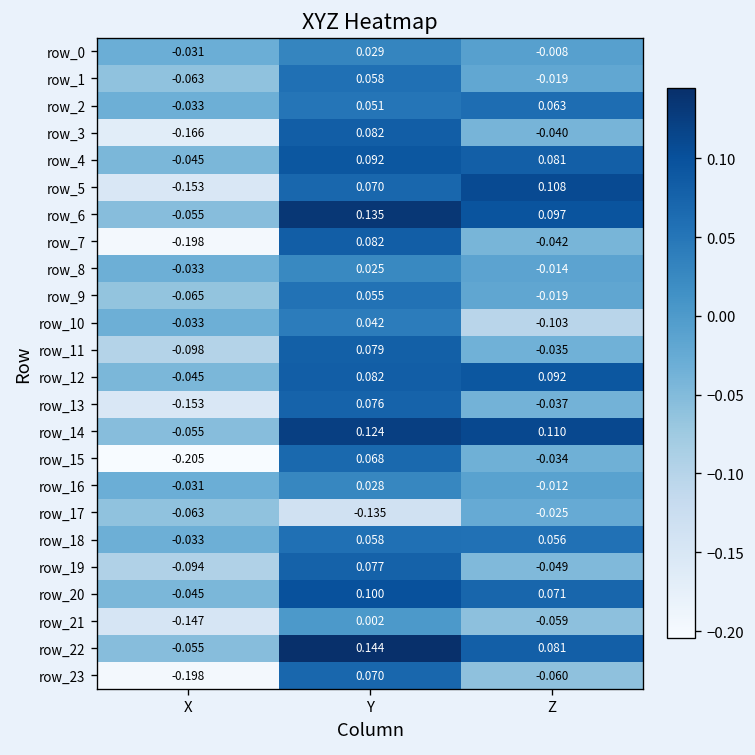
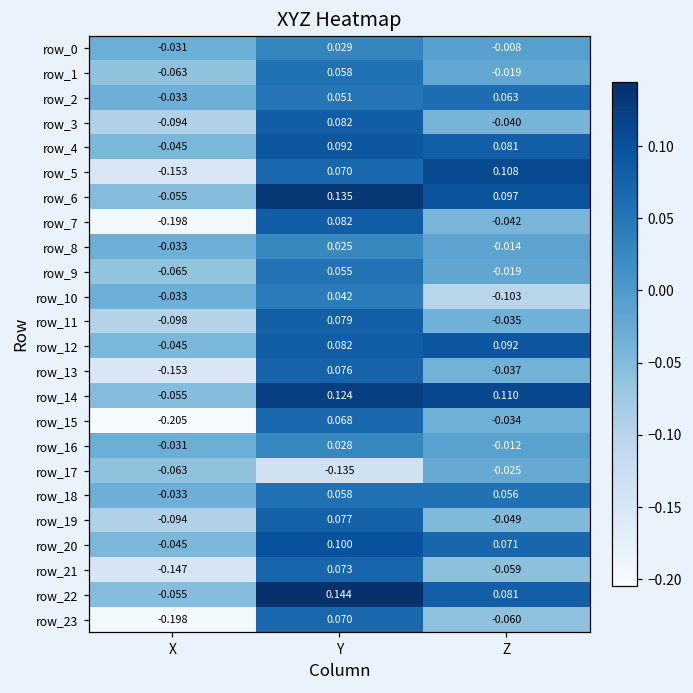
row_3, X: -0.166 -> -0.094
row_21, Y: 0.002 -> 0.073
